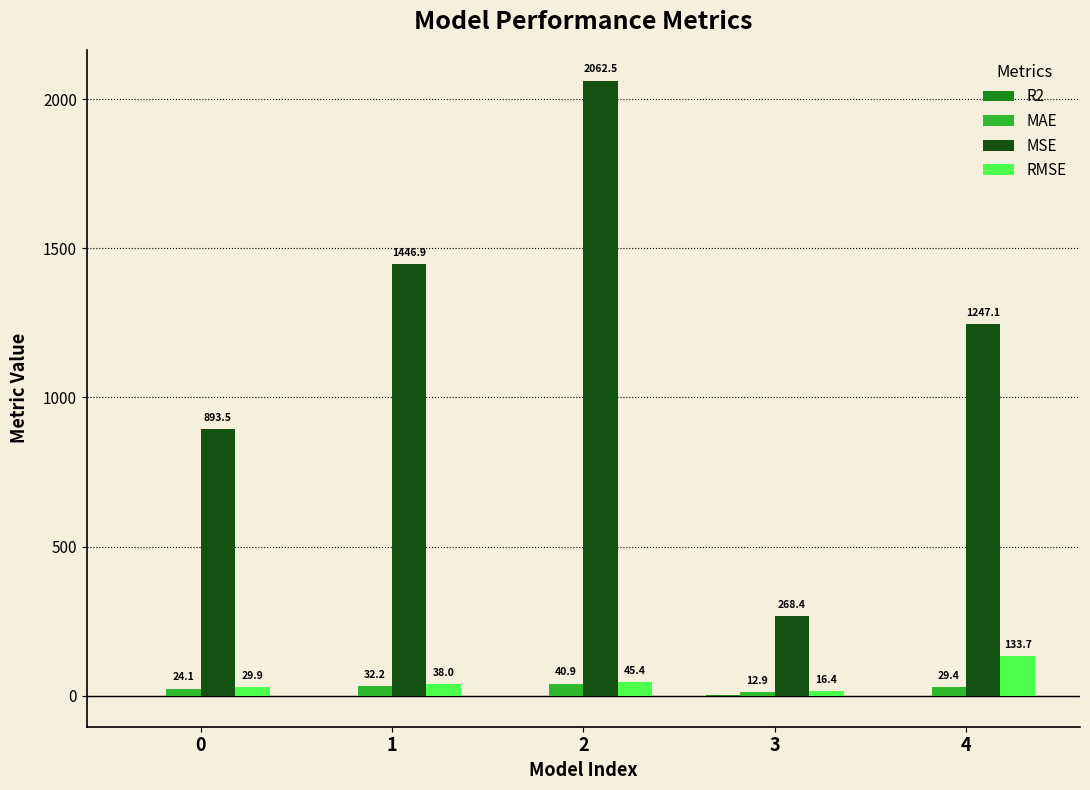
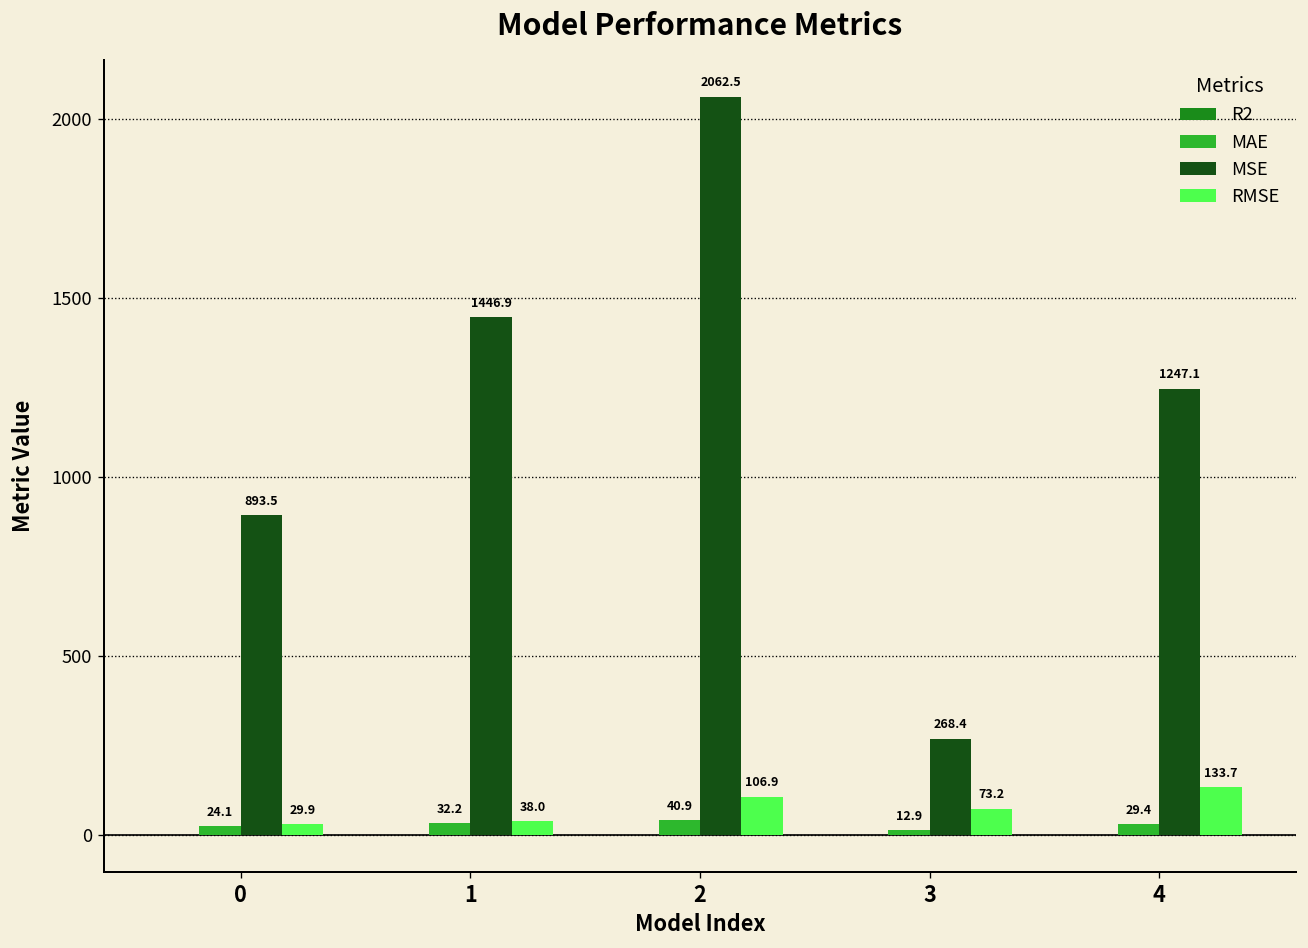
RMSE, 2: 45.4 -> 106.9
RMSE, 3: 16.4 -> 73.2
